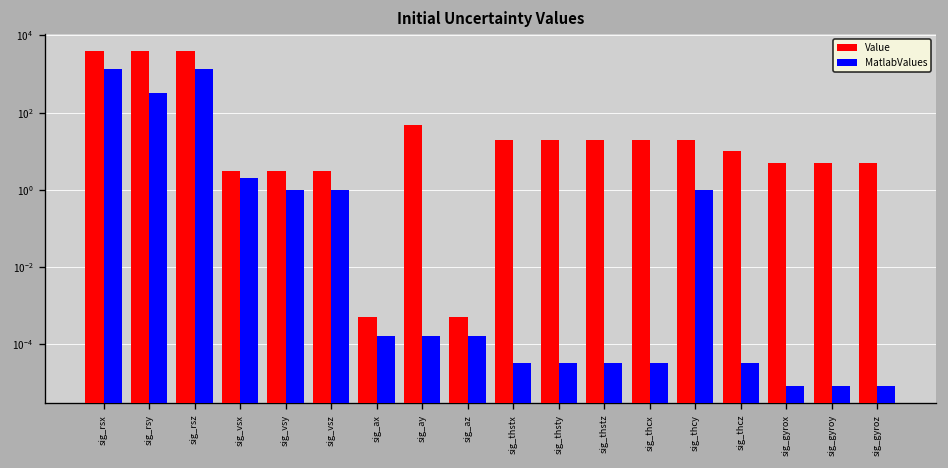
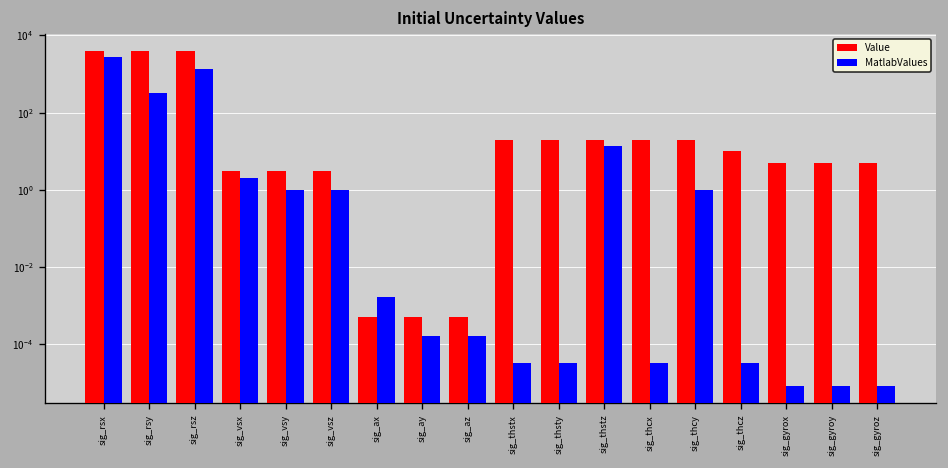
MatlabValues, sig_rsx: 1300 -> 3000
MatlabValues, sig_ax: 0.0002 -> 0.002
Value, sig_ay: 50 -> 0.0005
MatlabValues, sig_thstz: 0 -> 10
